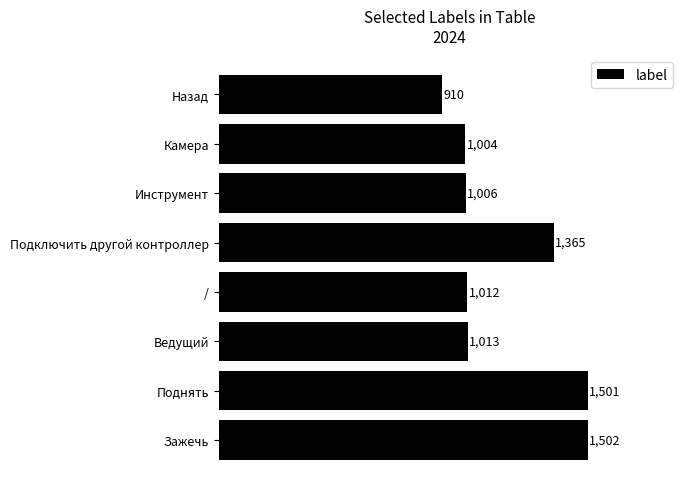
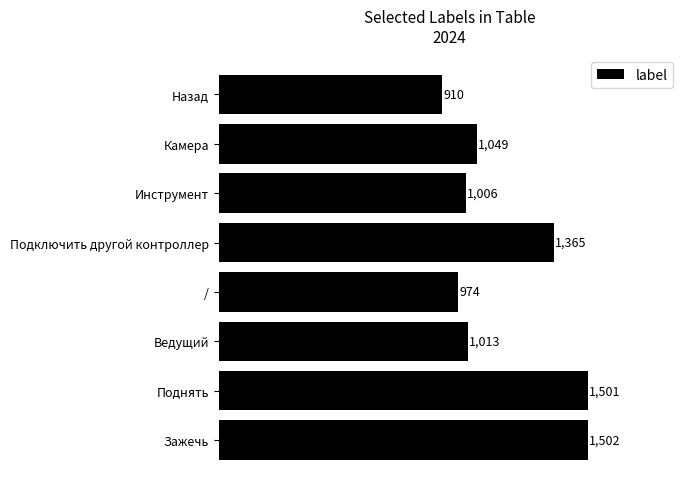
Камера: 1,004 -> 1,049
/: 1,012 -> 974
